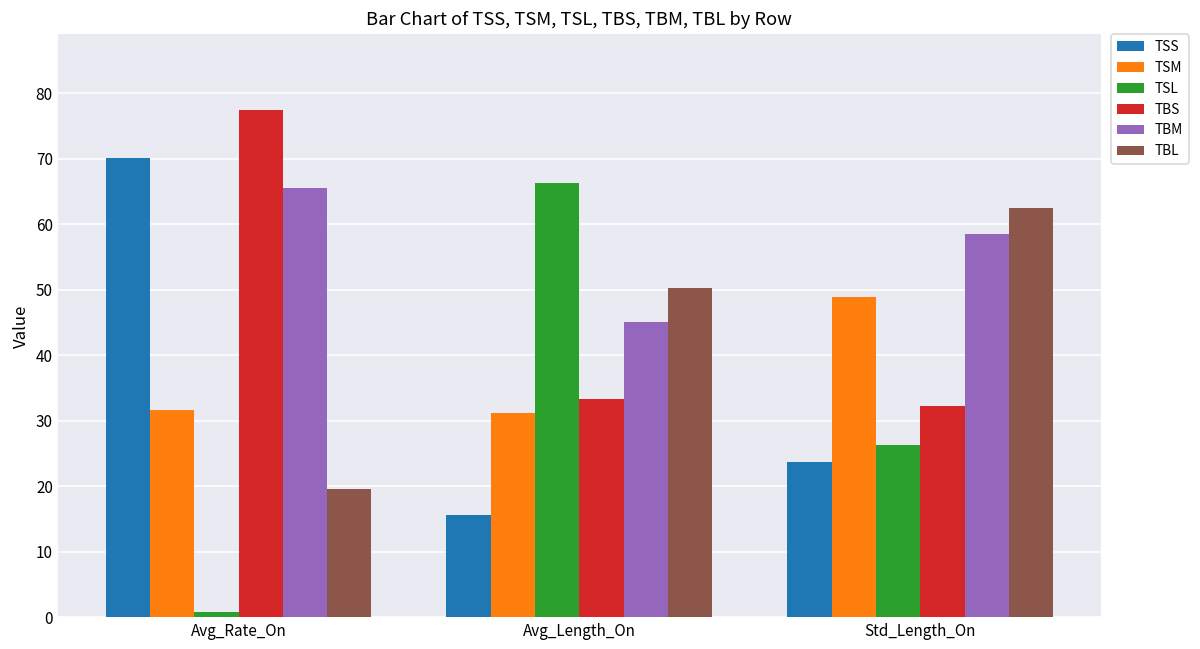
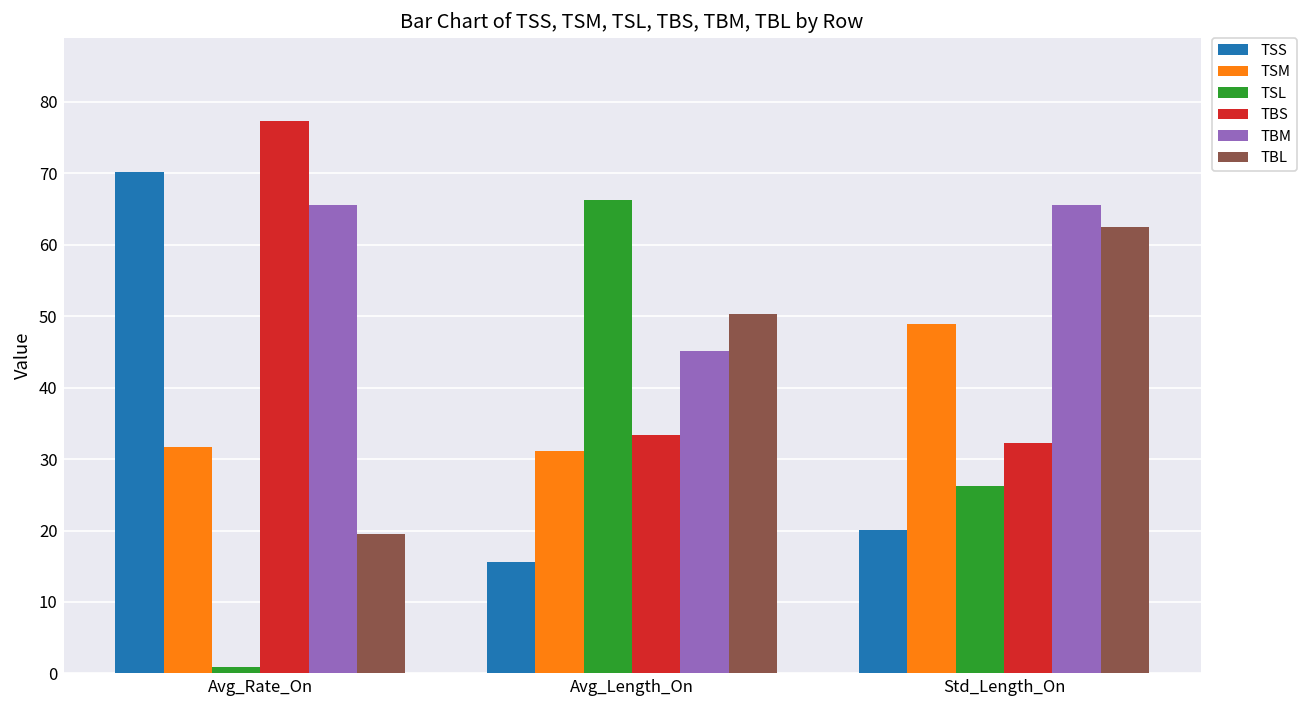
TSS, Std_Length_On: 24 -> 20
TBM, Std_Length_On: 59 -> 66
